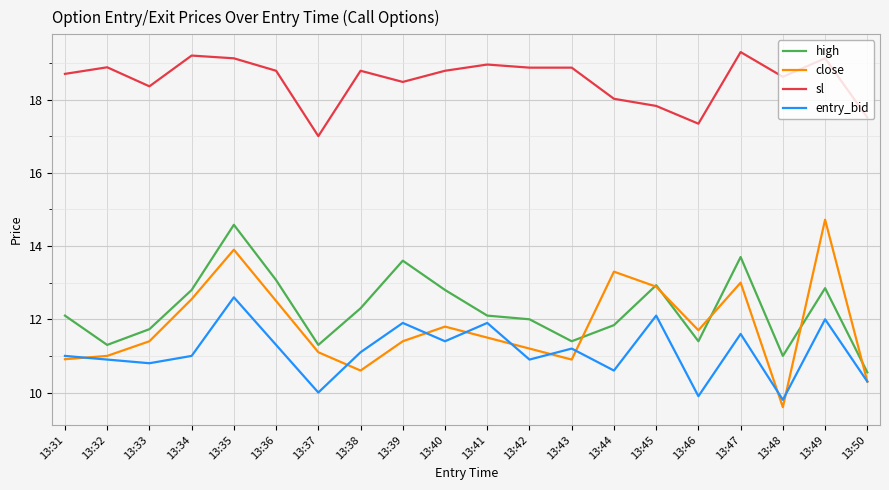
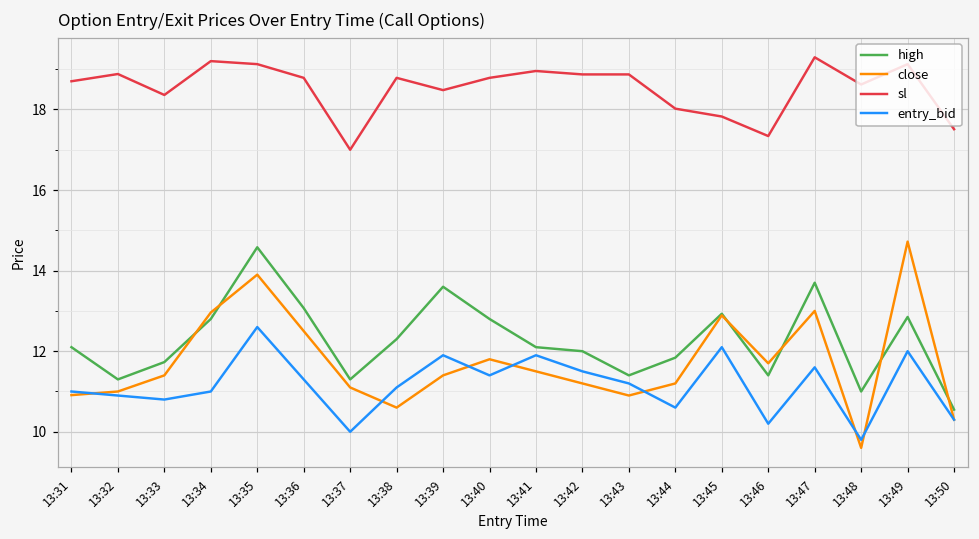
close, 13:34: 12.6 -> 13.0
entry_bid, 13:42: 10.9 -> 11.5
close, 13:44: 13.3 -> 11.2
entry_bid, 13:46: 9.9 -> 10.2
